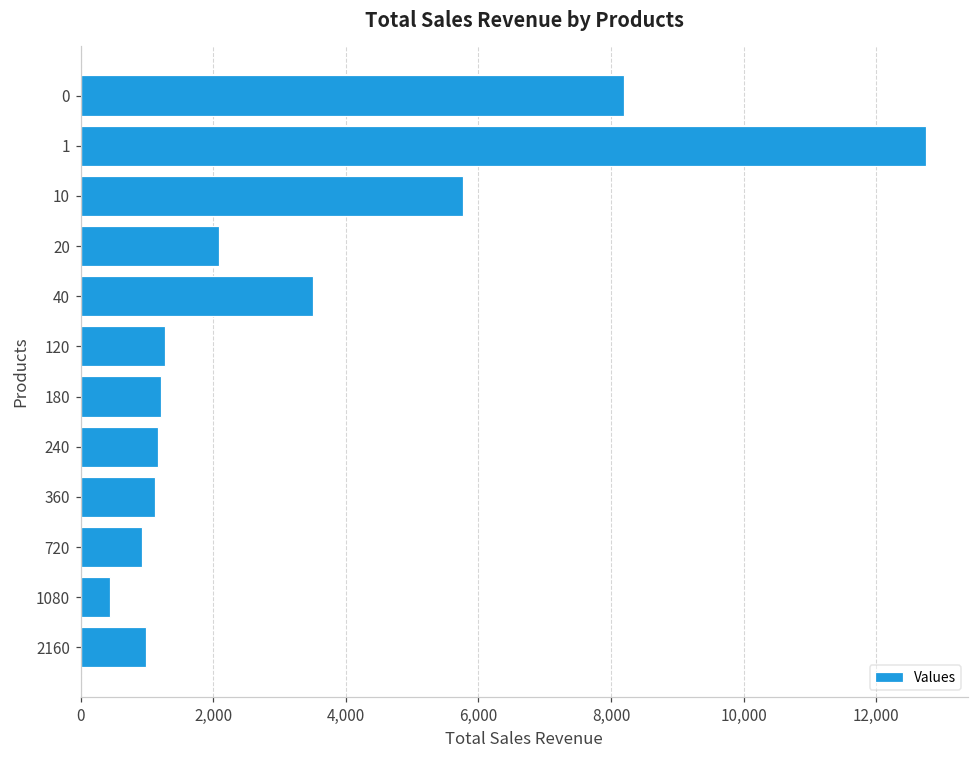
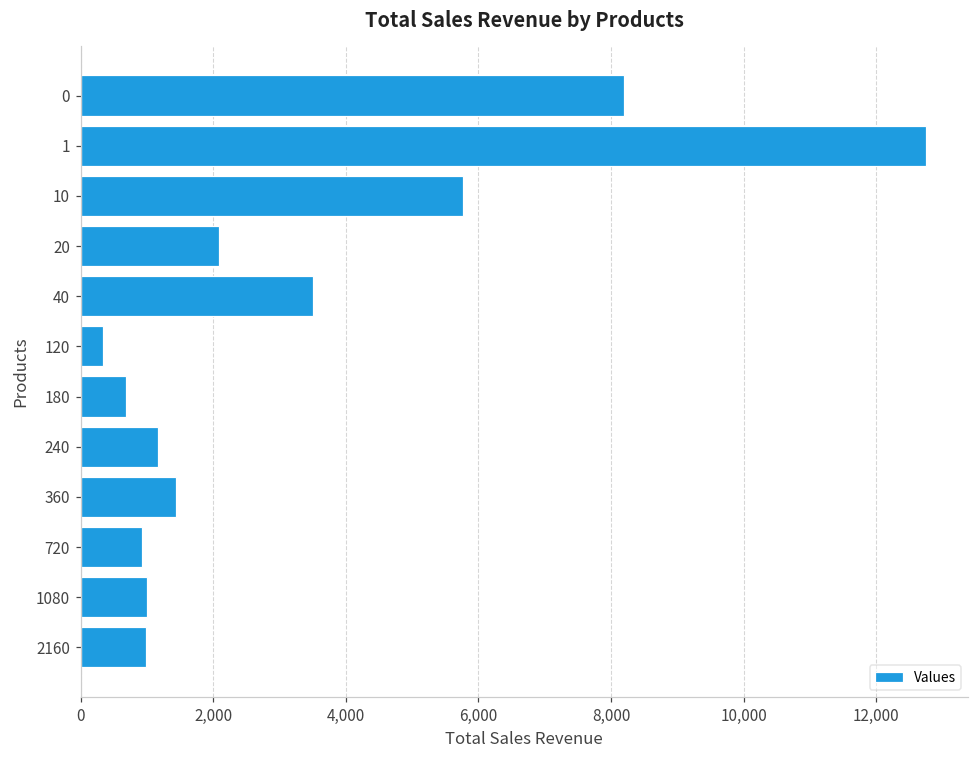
120: 1,300 -> 300
180: 1,200 -> 700
360: 1,100 -> 1,400
1080: 400 -> 1,000
